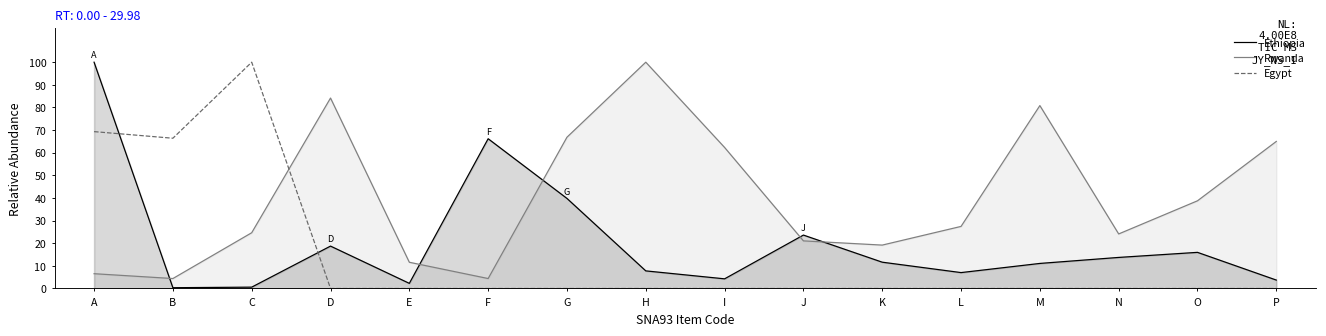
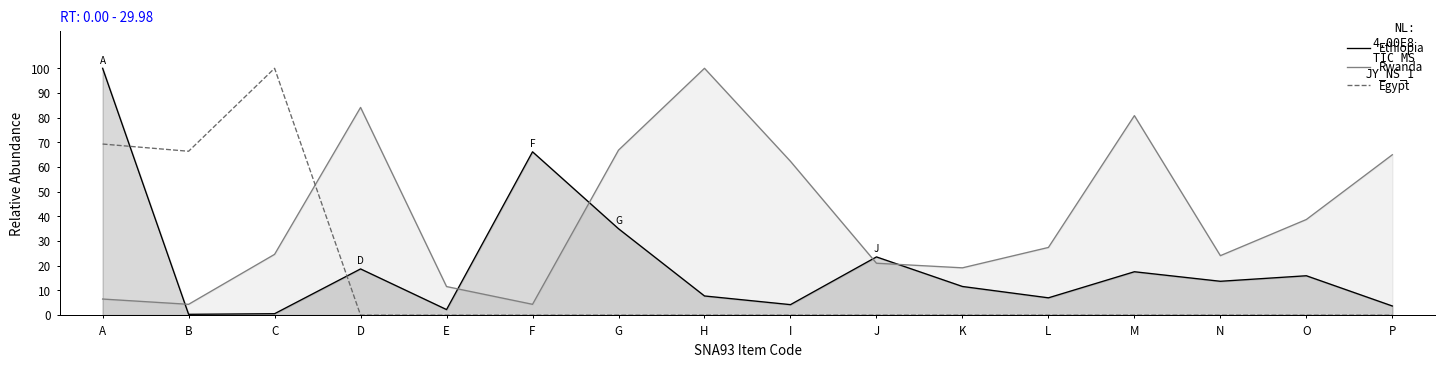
Ethiopia, G: 40 -> 35
Ethiopia, M: 11 -> 18
